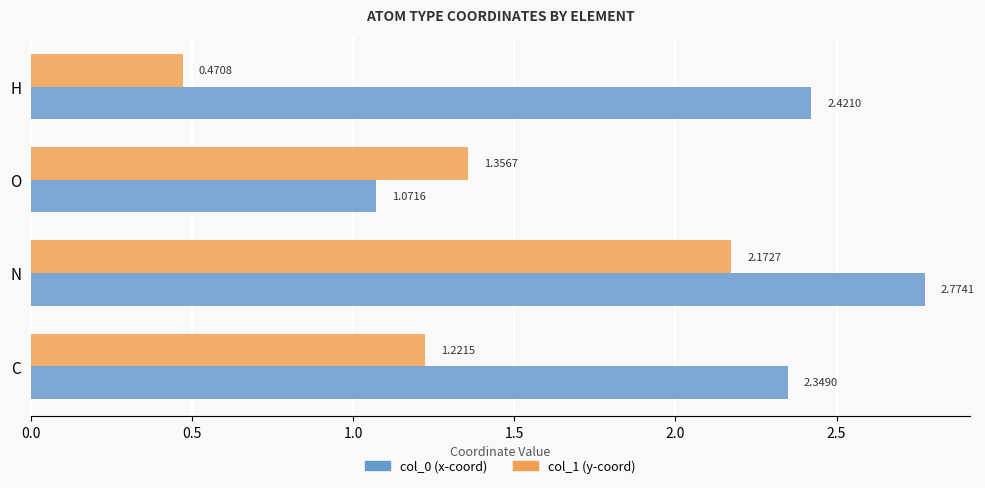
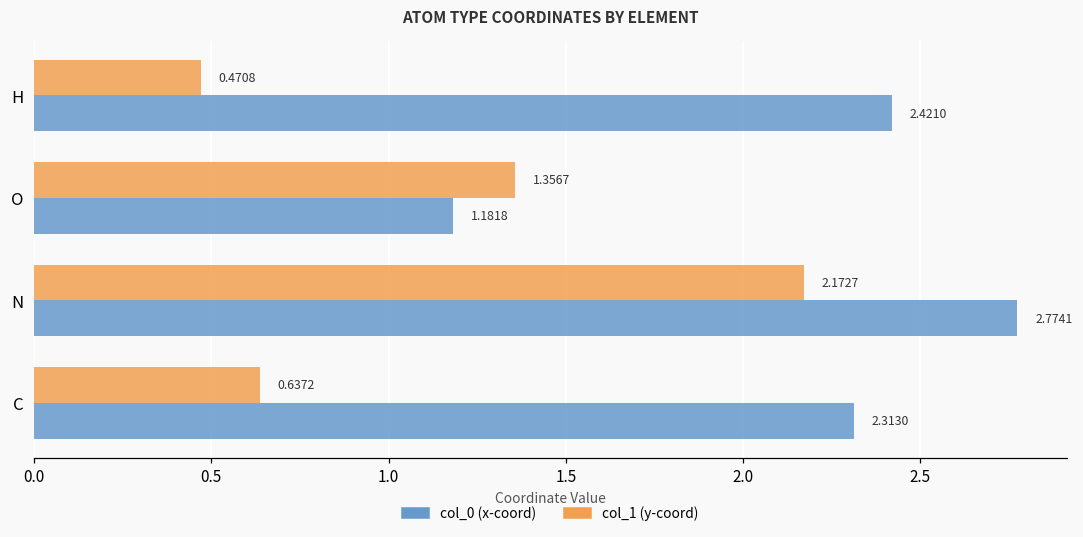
col_0 (x-coord), O: 1.0716 -> 1.1818
col_1 (y-coord), C: 1.2215 -> 0.6372
col_0 (x-coord), C: 2.3490 -> 2.3130
